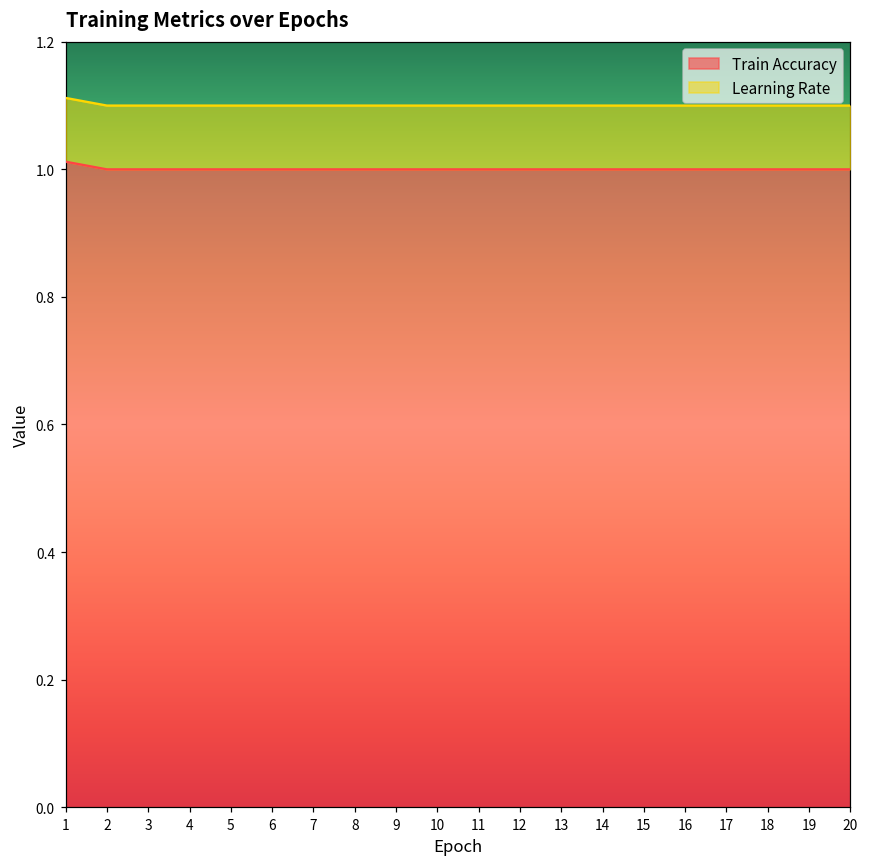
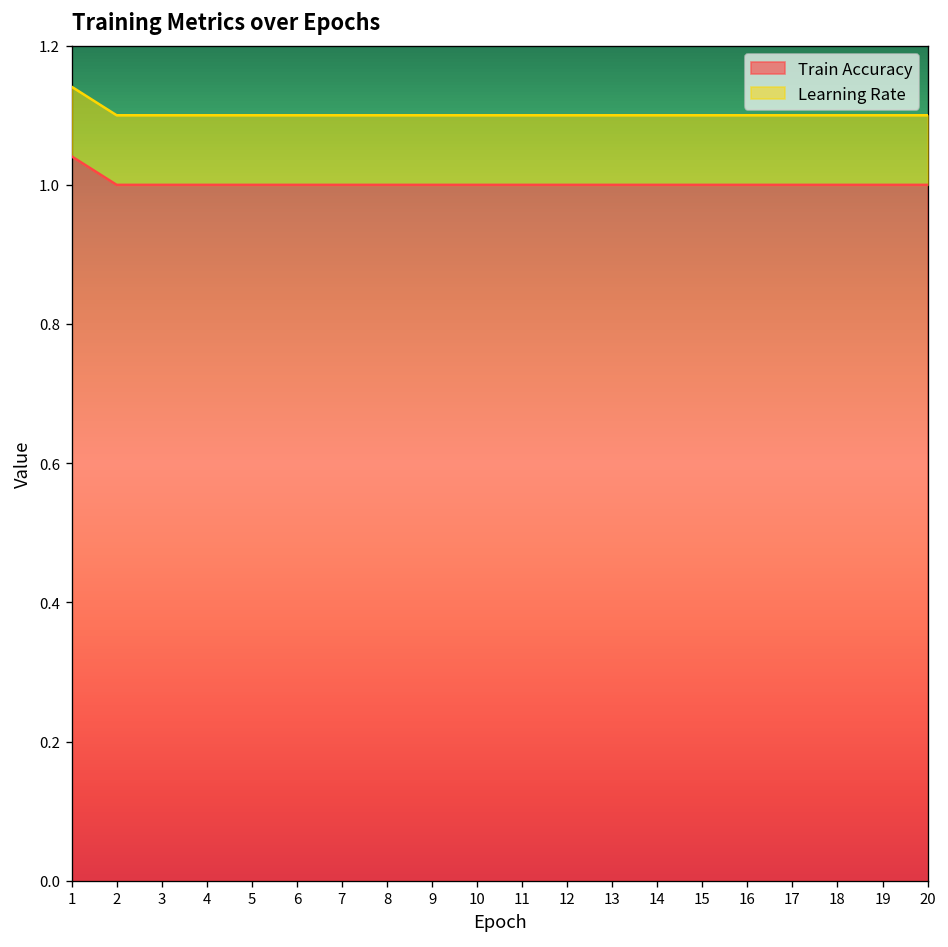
Train Accuracy, 1: 1.01 -> 1.04
